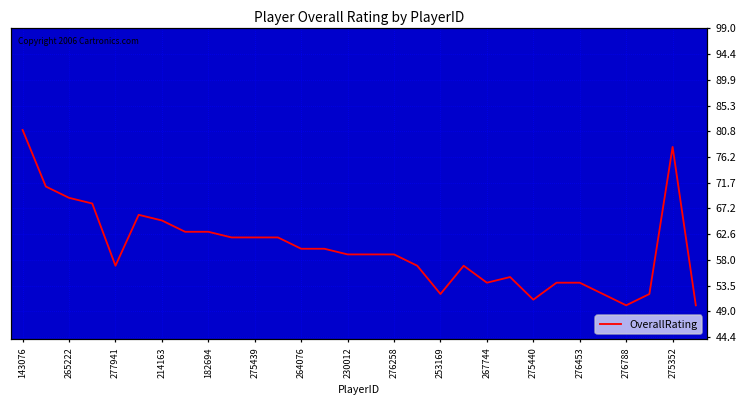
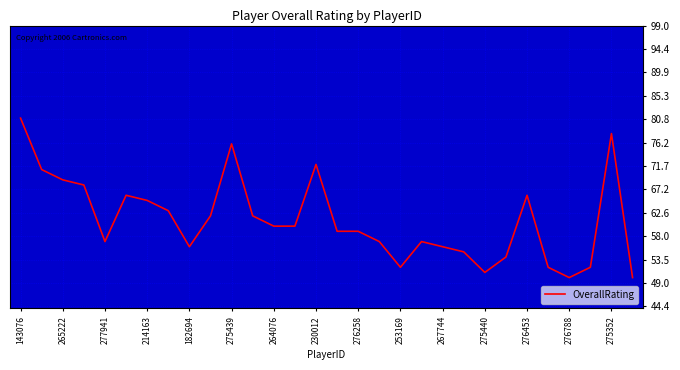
182694: 63 -> 56
275439: 62 -> 76
230012: 59 -> 72
267744: 54 -> 56
276453: 54 -> 66
